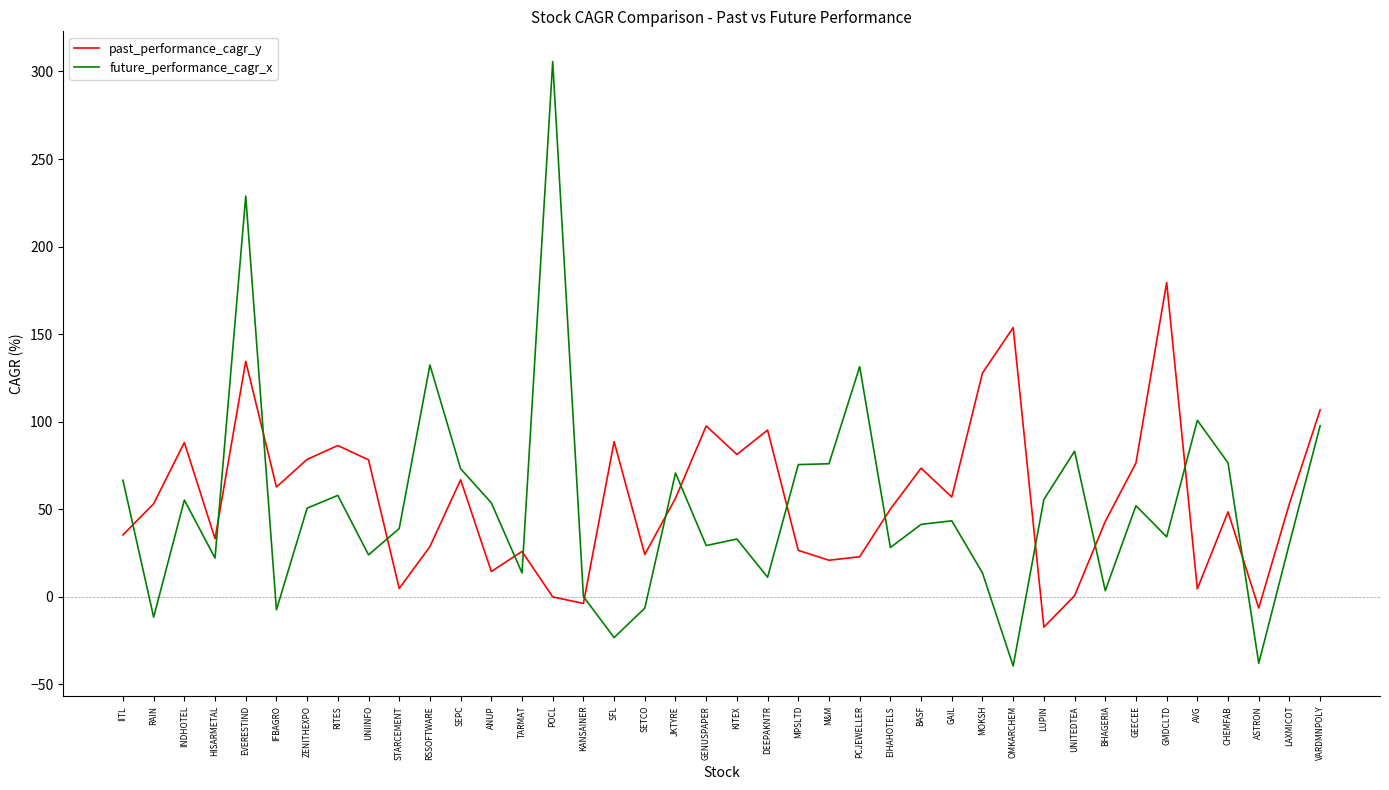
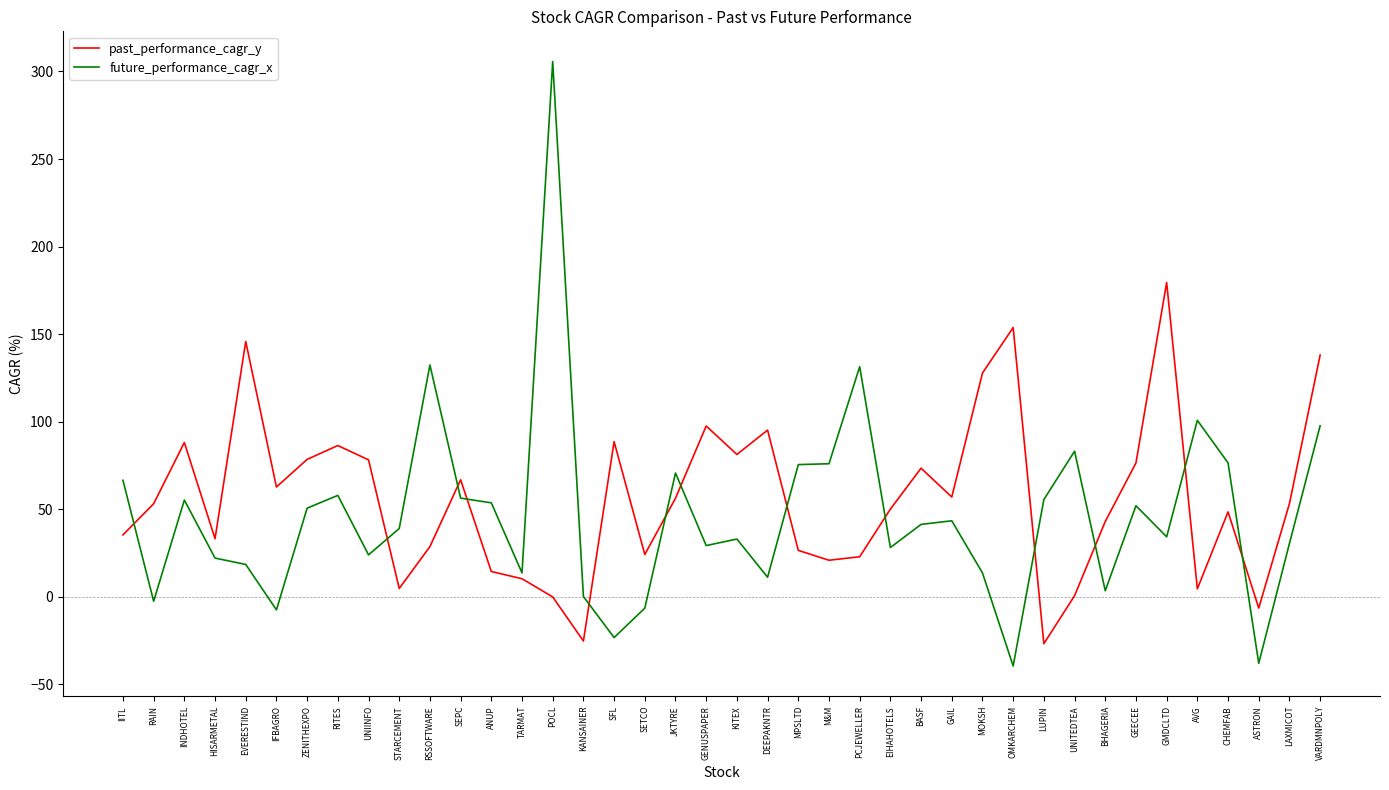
future_performance_cagr_x, RAIN: -12 -> -2
past_performance_cagr_y, EVERESTIND: 134 -> 146
future_performance_cagr_x, EVERESTIND: 229 -> 19
future_performance_cagr_x, SEPC: 73 -> 56
past_performance_cagr_y, TARMAT: 26 -> 10
past_performance_cagr_y, KANSAINER: -4 -> -25
past_performance_cagr_y, LUPIN: -17 -> -27
past_performance_cagr_y, VARDMNPOLY: 107 -> 138
